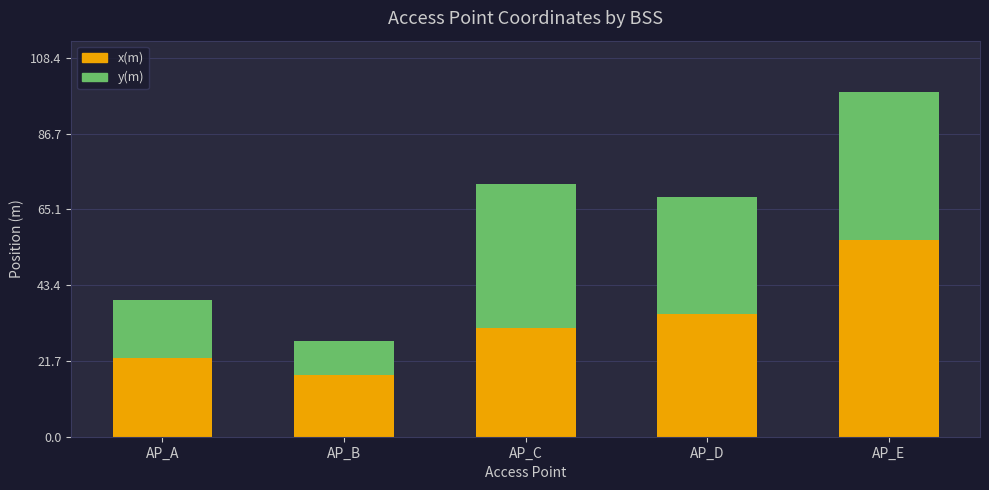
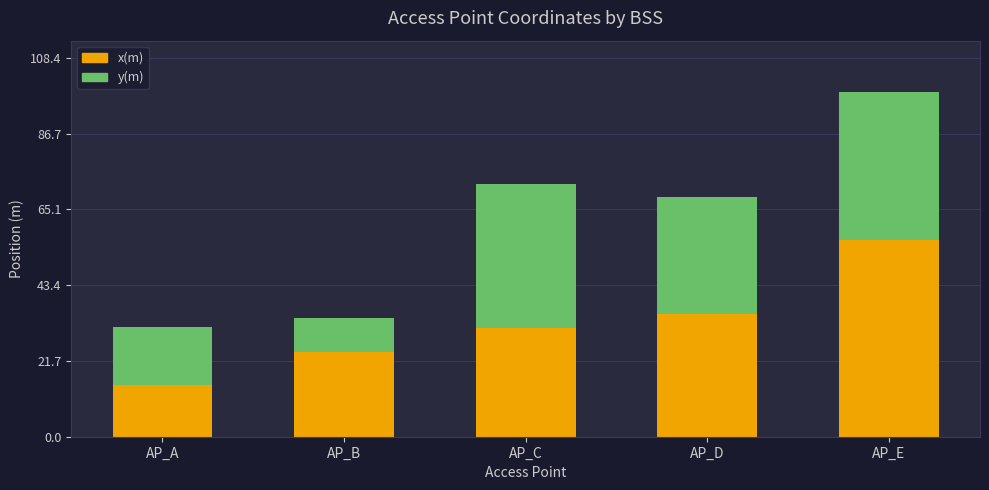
x(m), AP_A: 22 -> 15
x(m), AP_B: 18 -> 24
